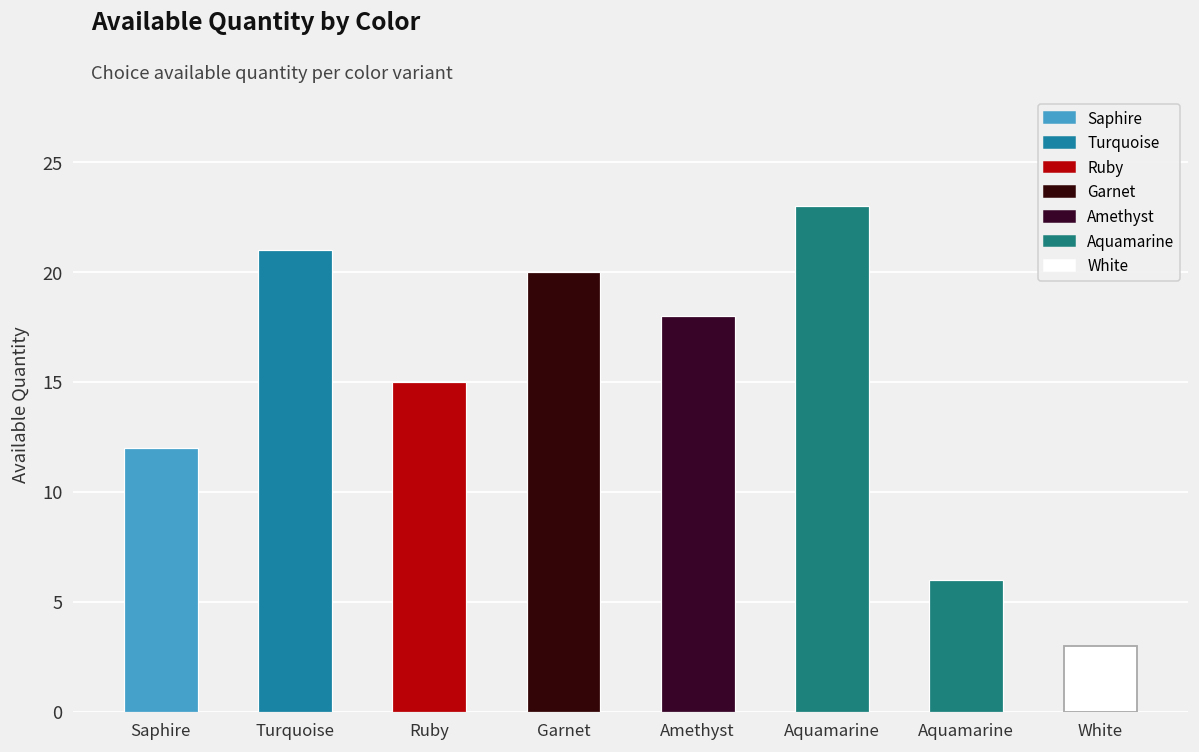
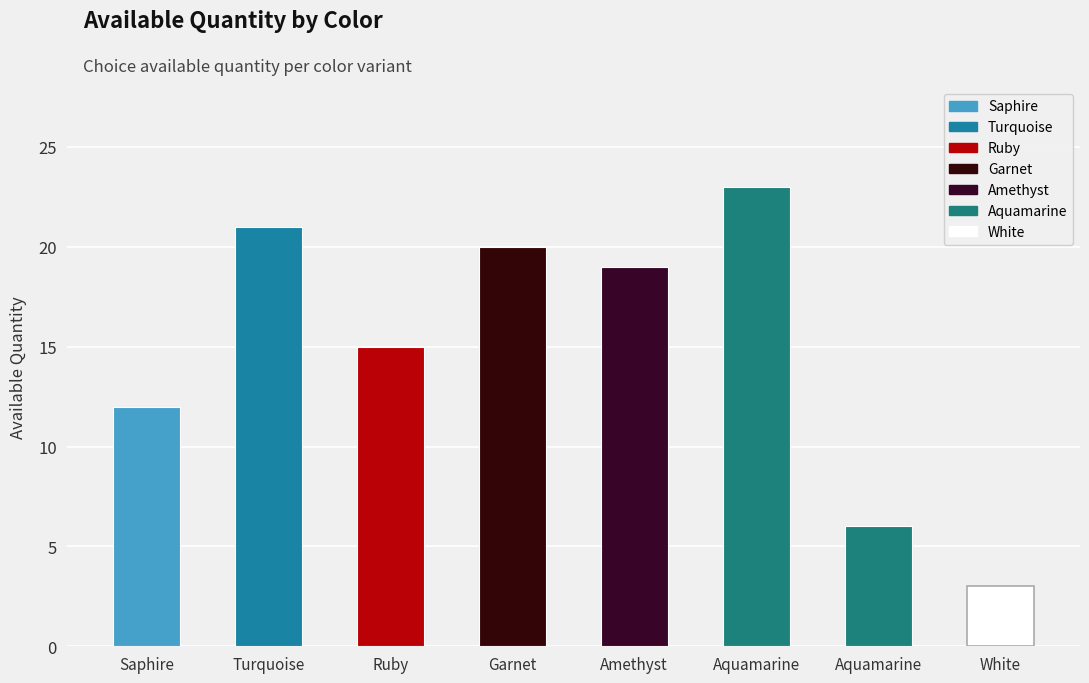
Amethyst: 18 -> 19
